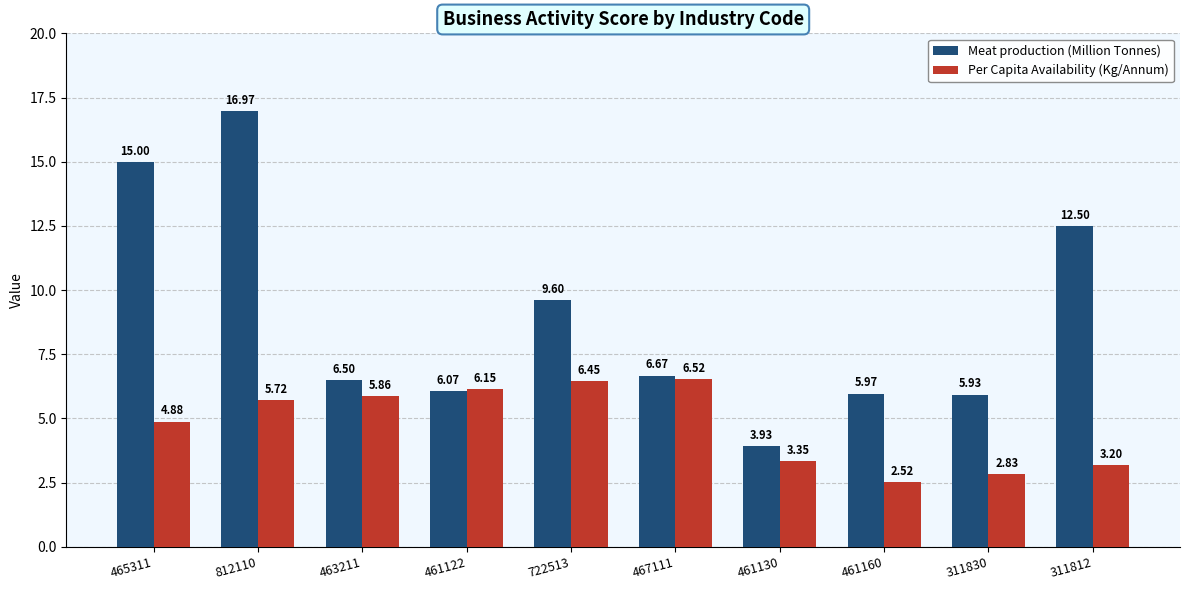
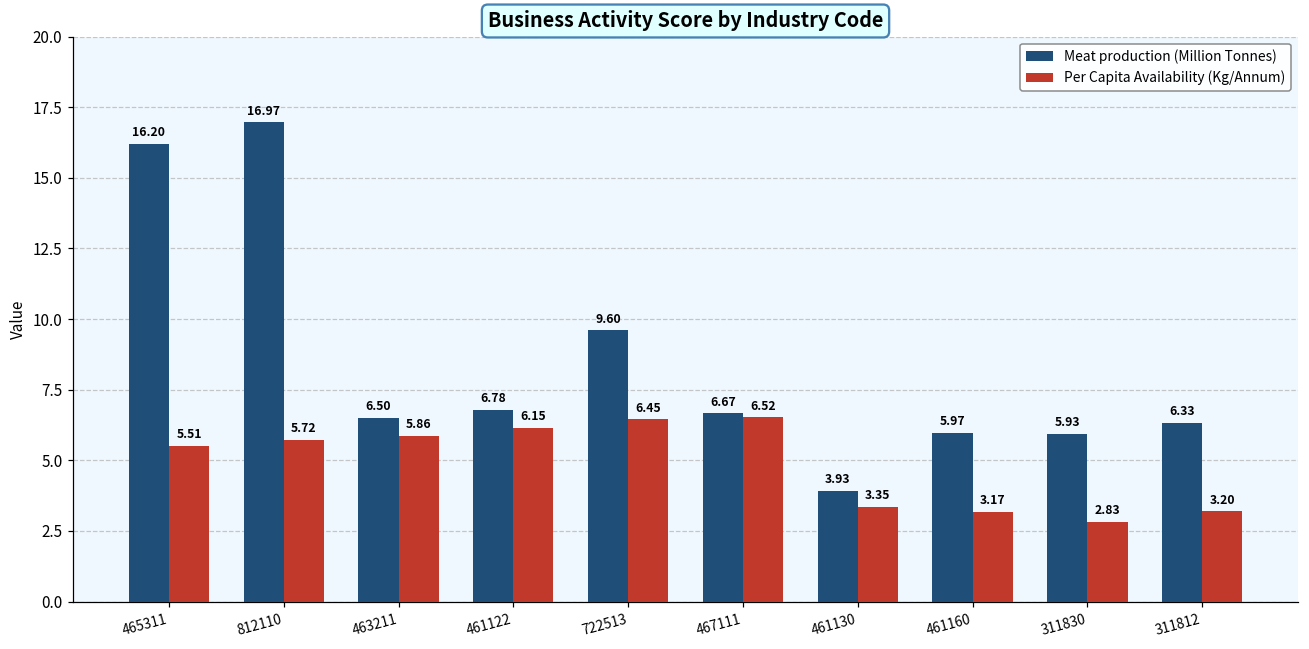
Meat production (Million Tonnes), 465311: 15.00 -> 16.20
Per Capita Availability (Kg/Annum), 465311: 4.88 -> 5.51
Meat production (Million Tonnes), 461122: 6.07 -> 6.78
Per Capita Availability (Kg/Annum), 461160: 2.52 -> 3.17
Meat production (Million Tonnes), 311812: 12.50 -> 6.33
